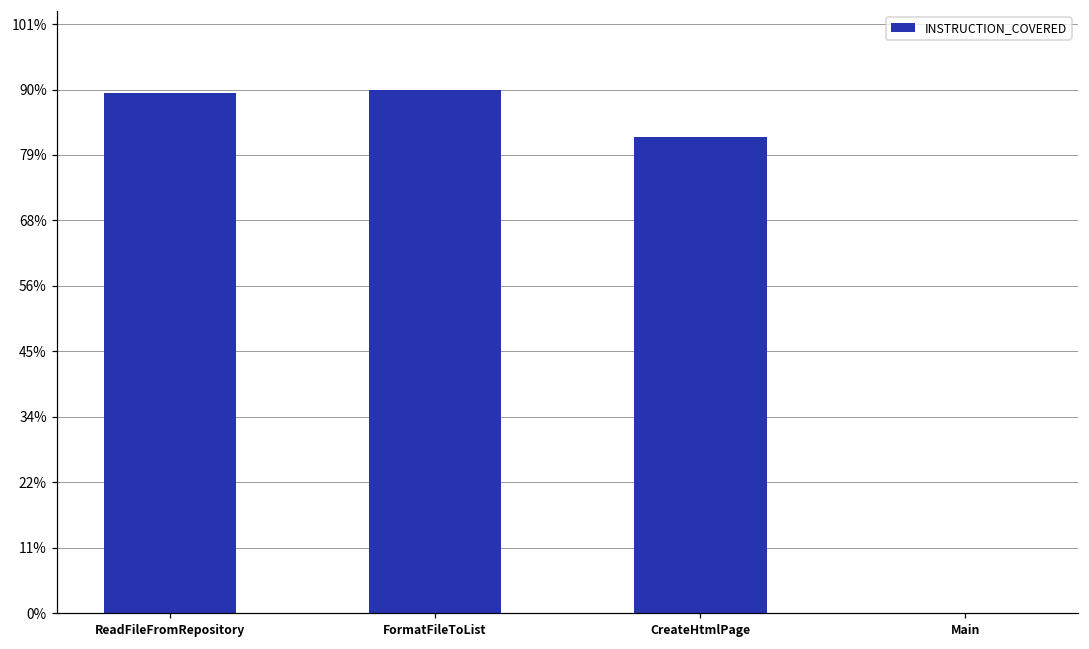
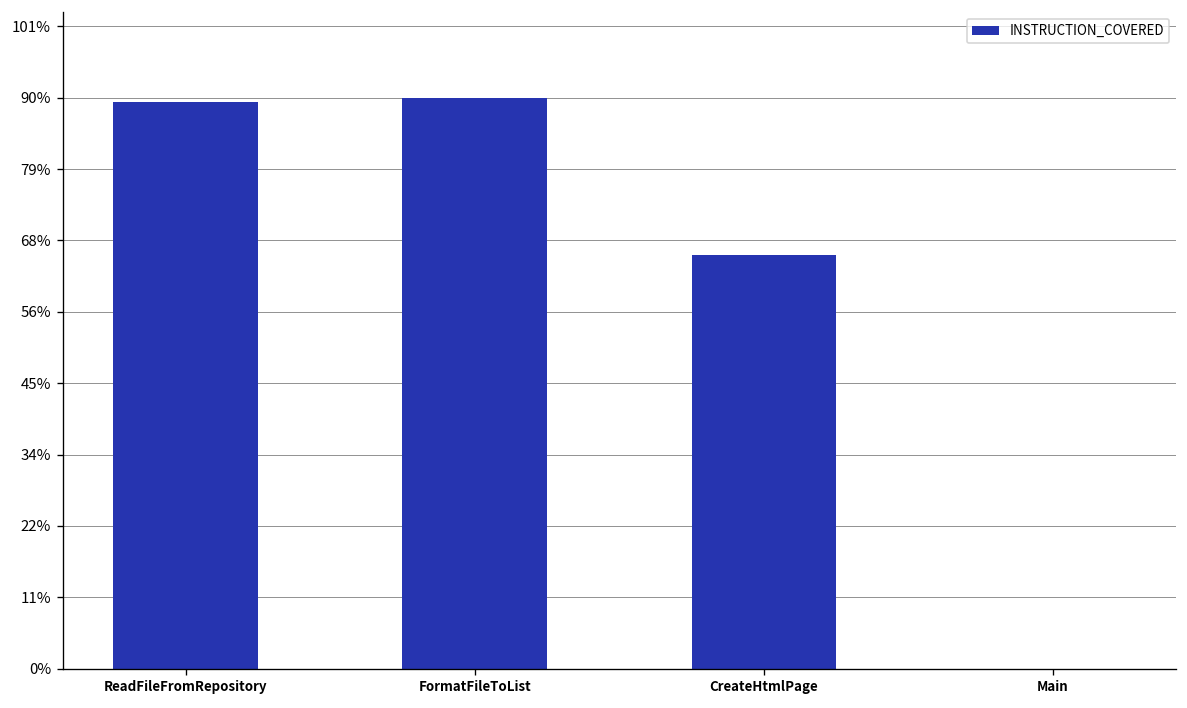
CreateHtmlPage: 82% -> 65%
